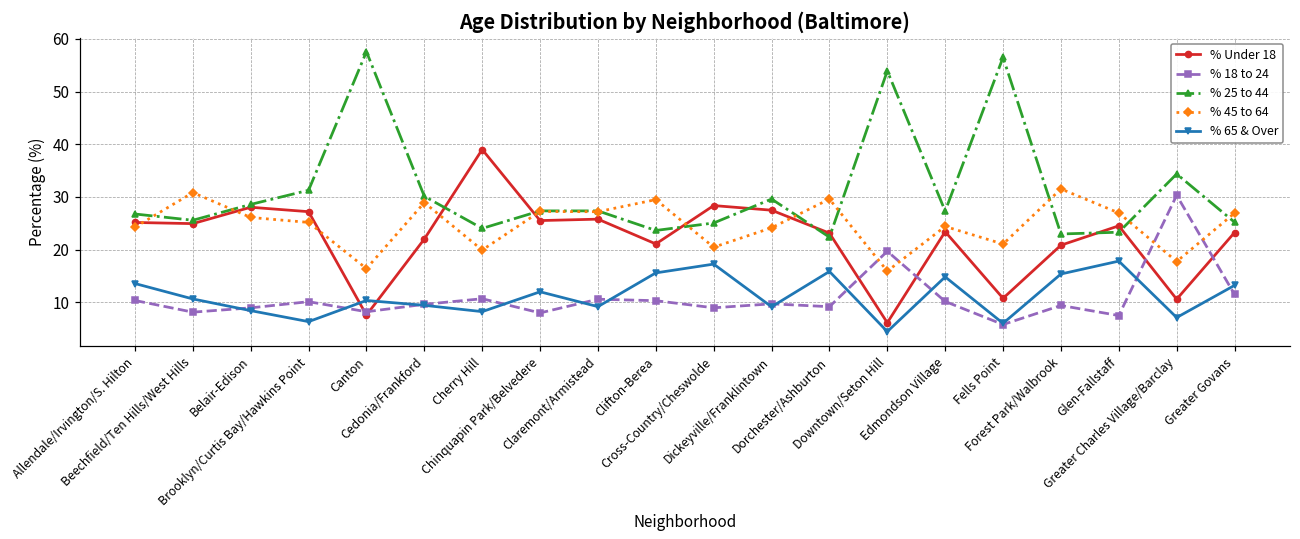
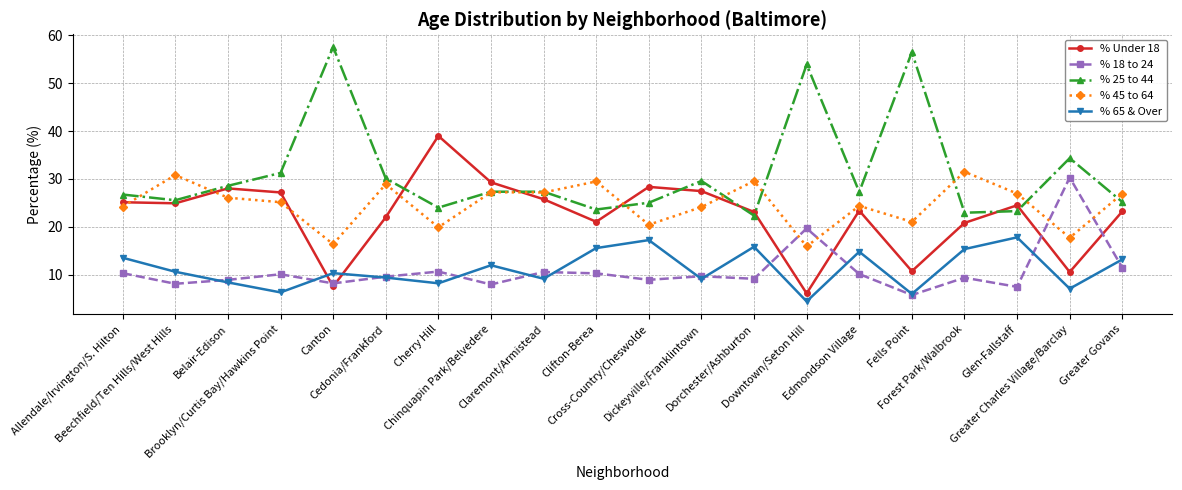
% Under 18, Chinquapin Park/Belvedere: 26 -> 29
